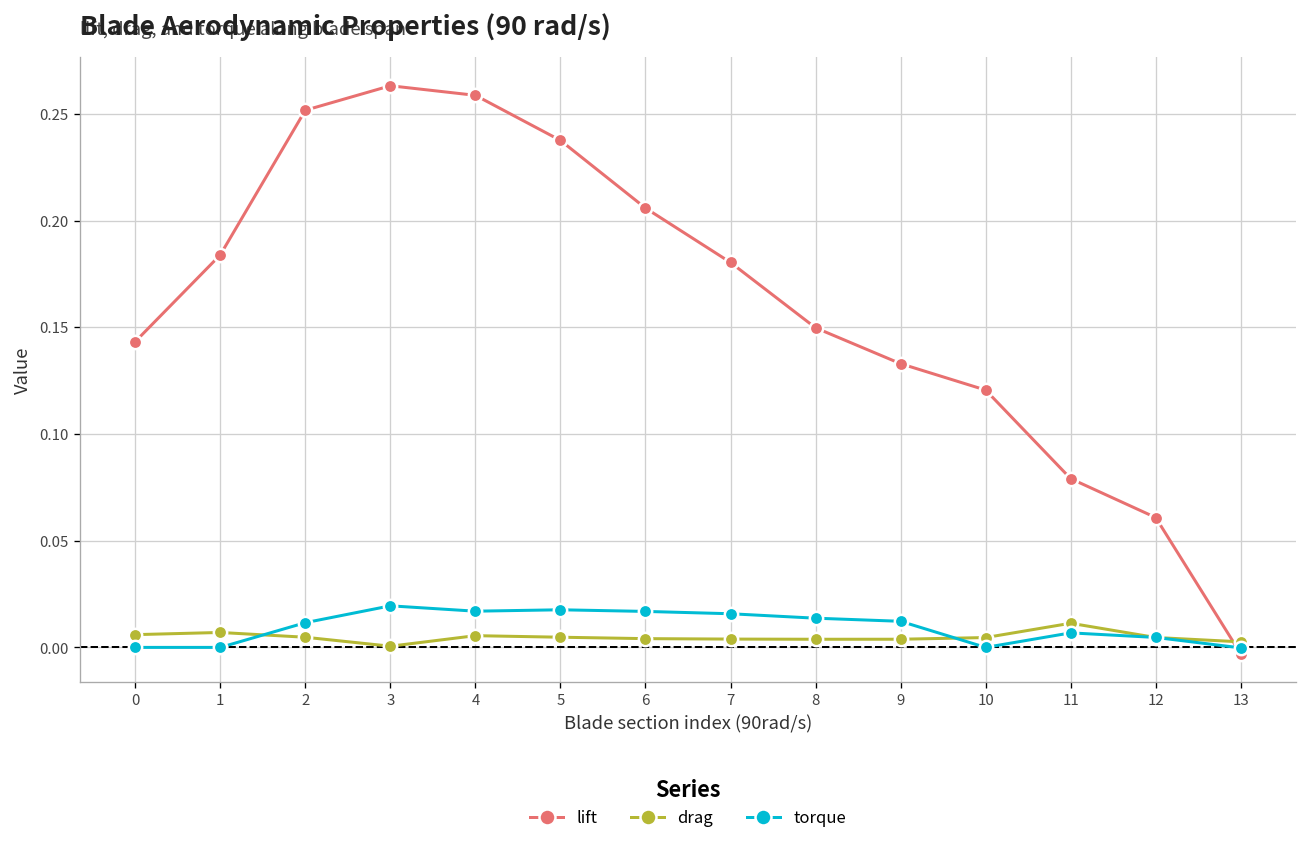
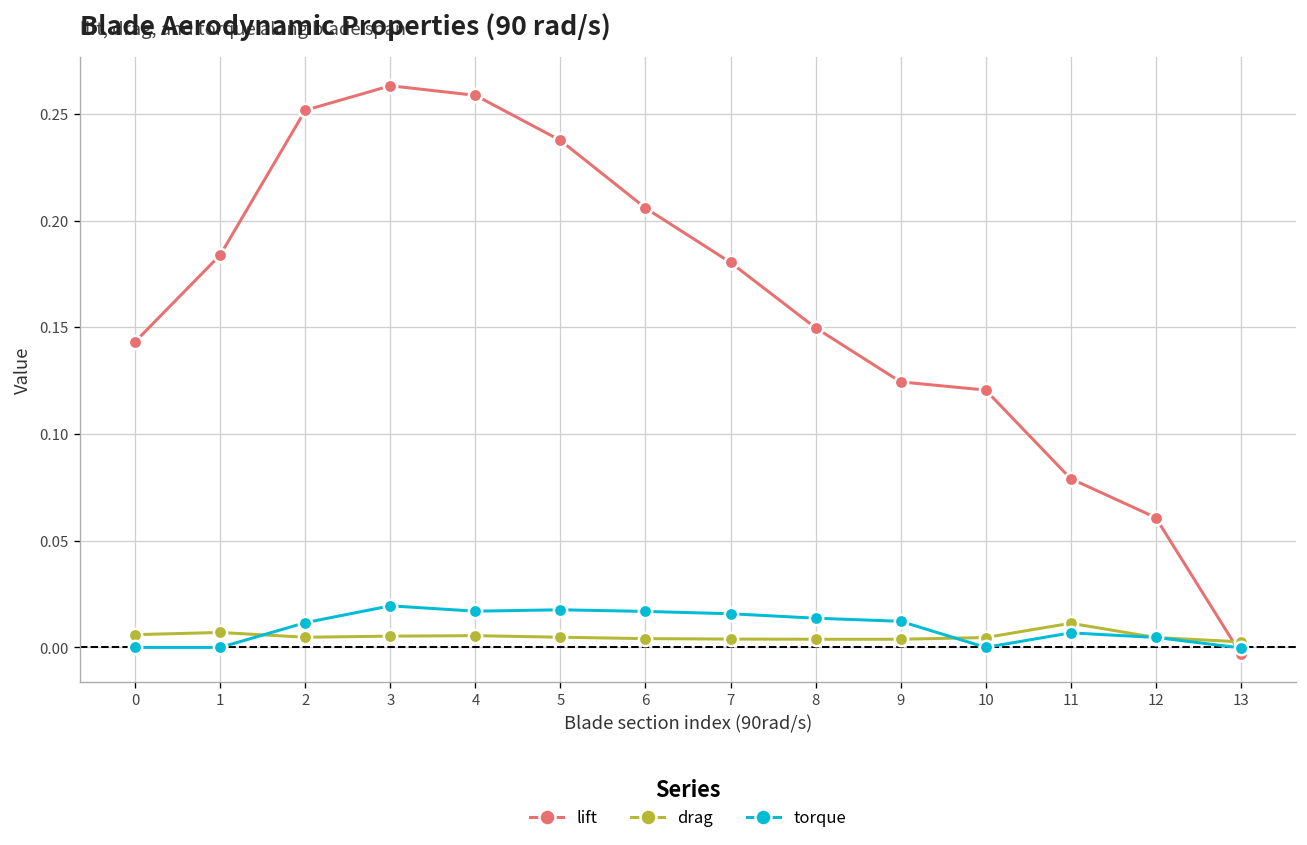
drag, 3: 0.001 -> 0.005
lift, 9: 0.133 -> 0.124
